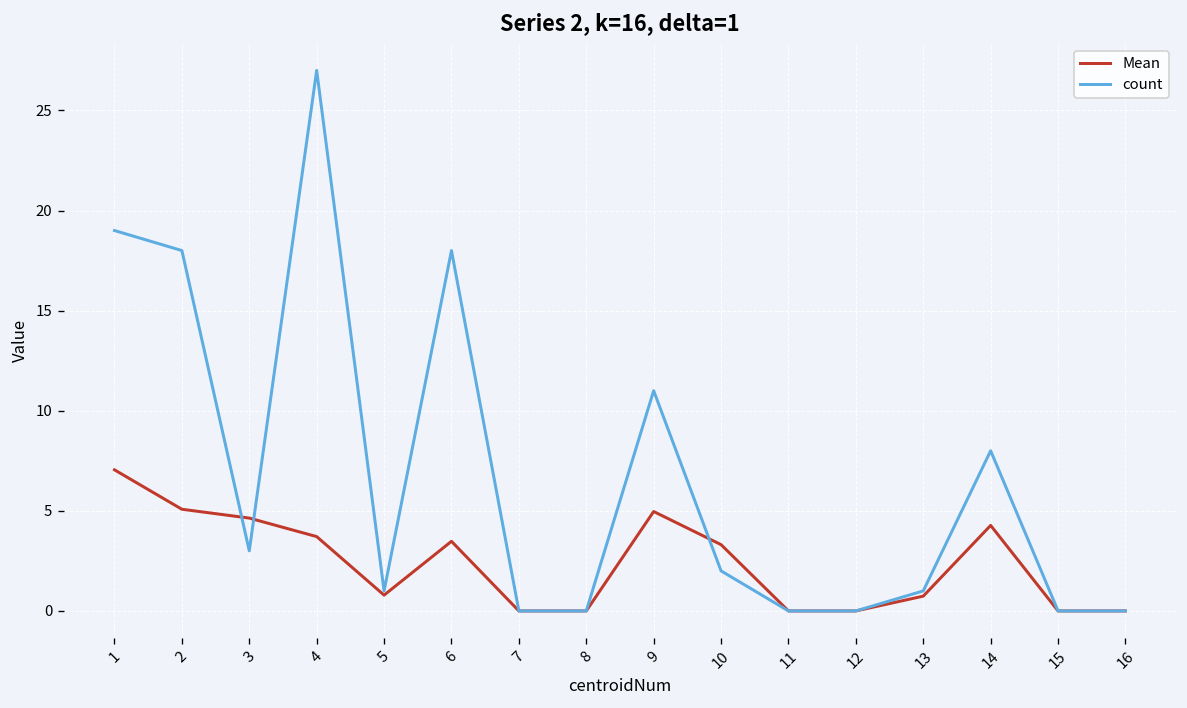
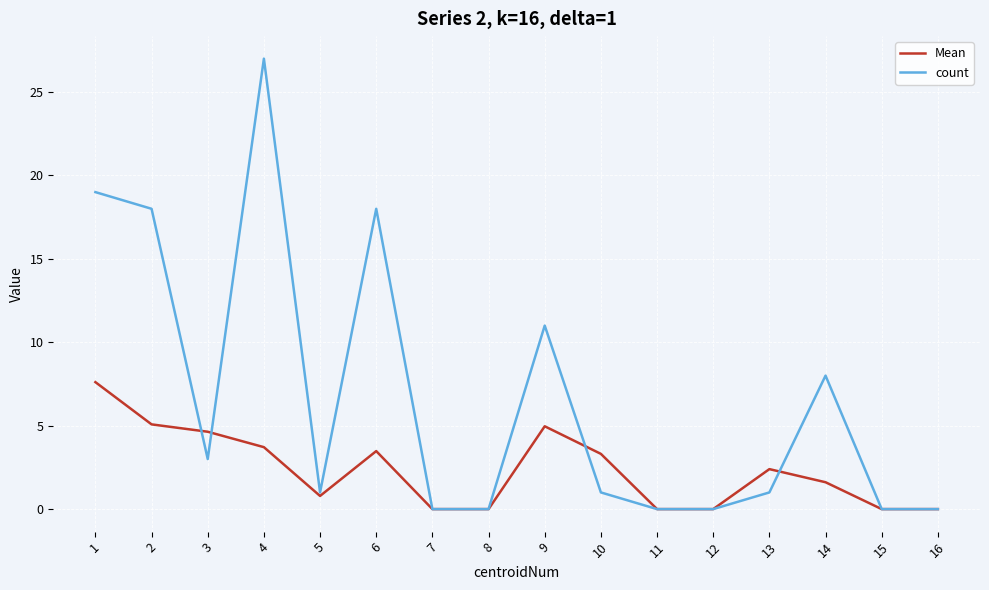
Mean, 1: 7.0 -> 7.6
count, 10: 2 -> 1
Mean, 13: 0.7 -> 2.4
Mean, 14: 4.3 -> 1.6
